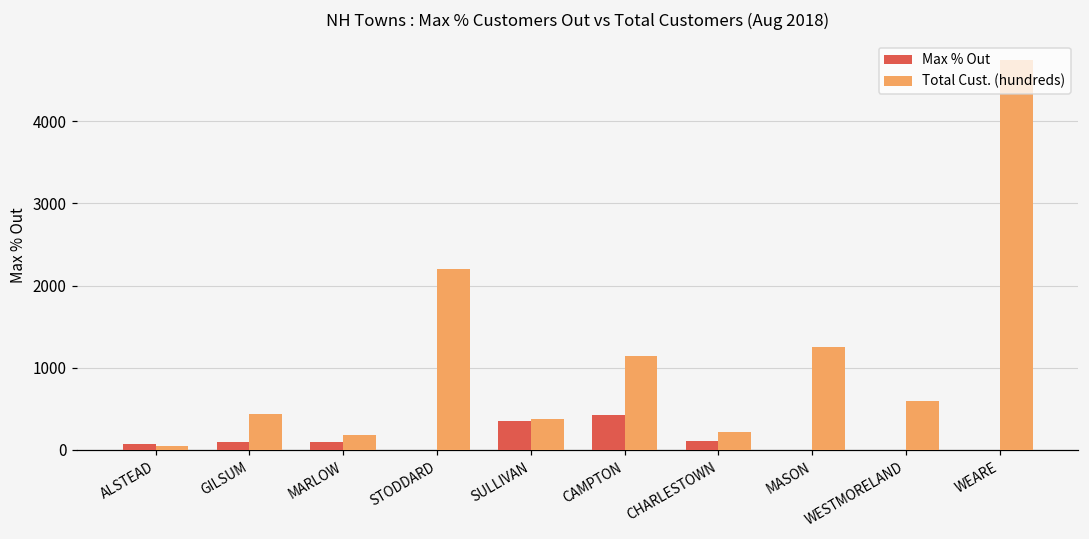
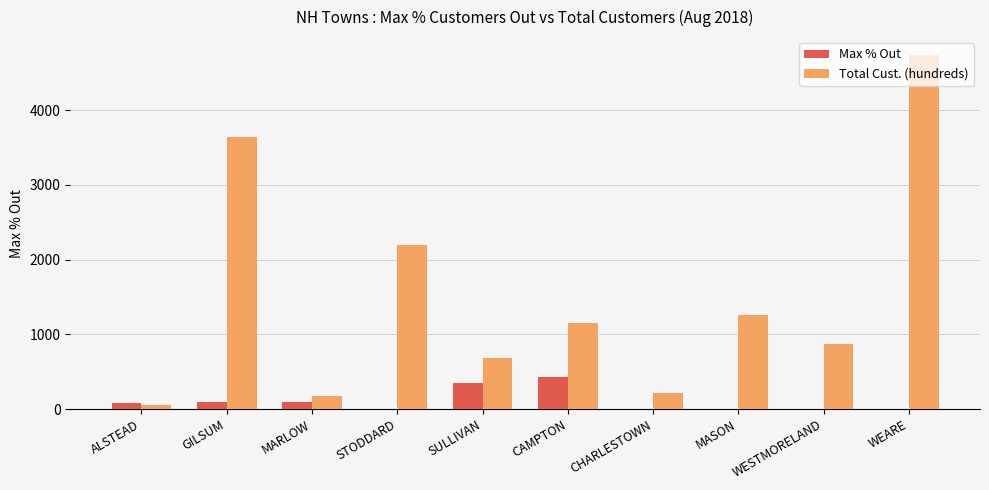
Total Cust. (hundreds), GILSUM: 400 -> 3600
Total Cust. (hundreds), SULLIVAN: 400 -> 700
Max % Out, CHARLESTOWN: 100 -> 0
Total Cust. (hundreds), WESTMORELAND: 600 -> 900
